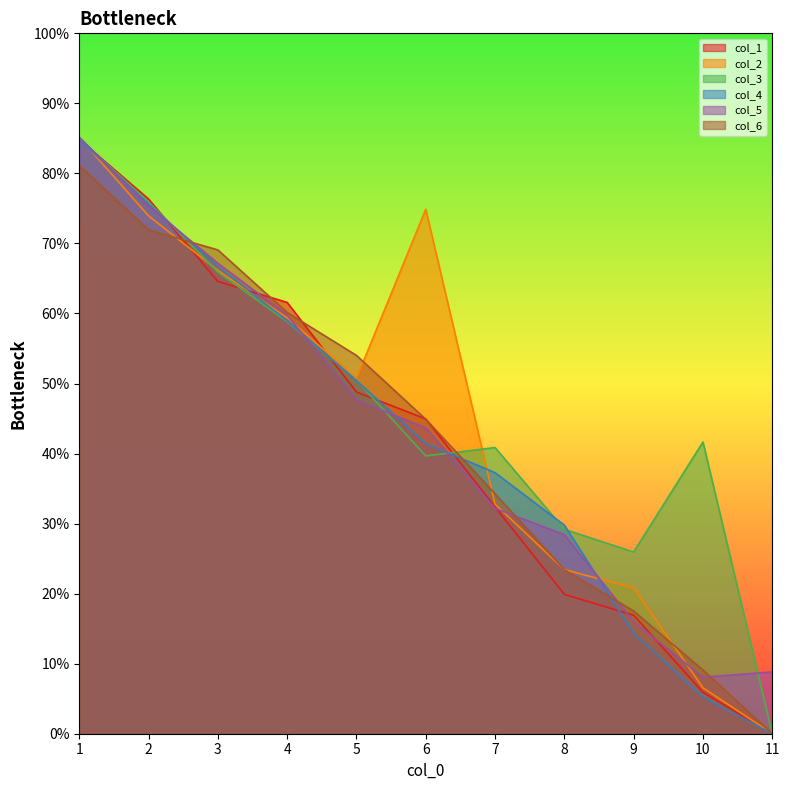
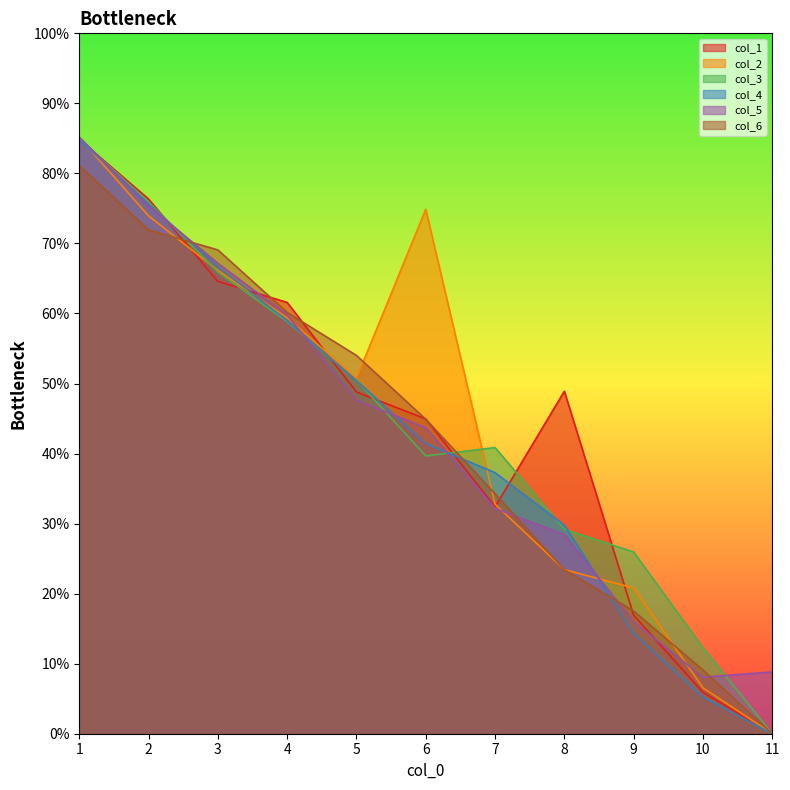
col_1, 8: 20% -> 49%
col_3, 10: 42% -> 12%
